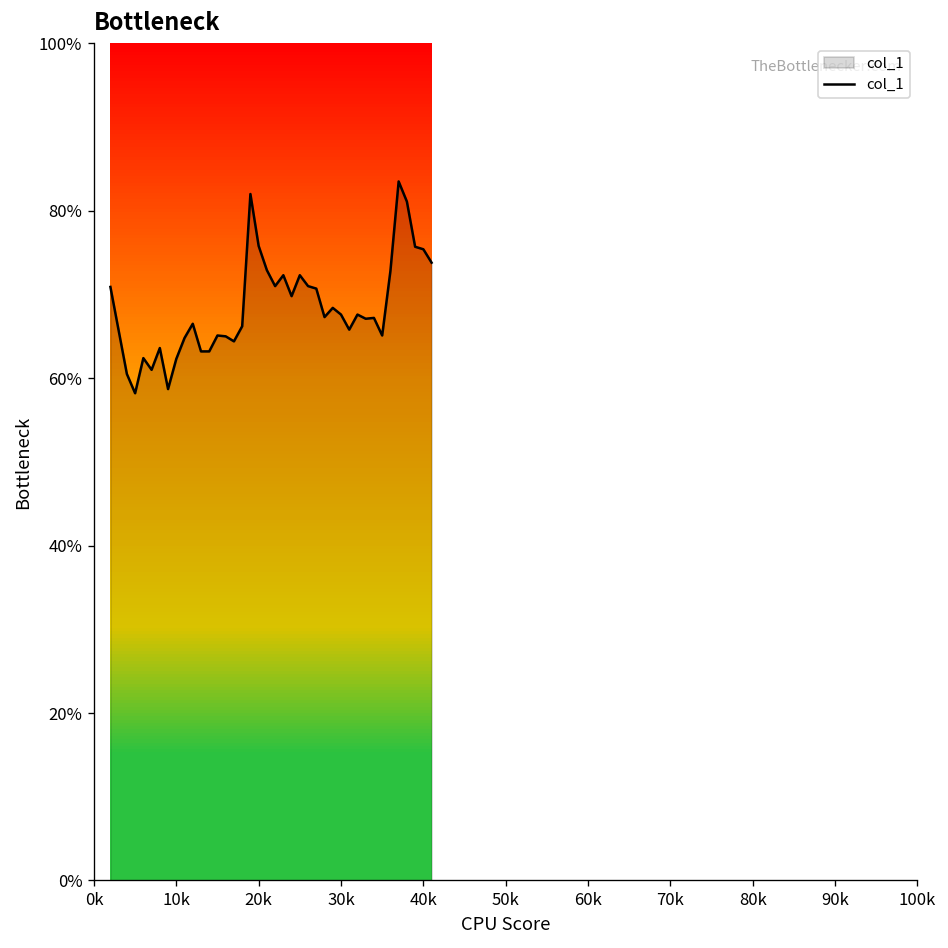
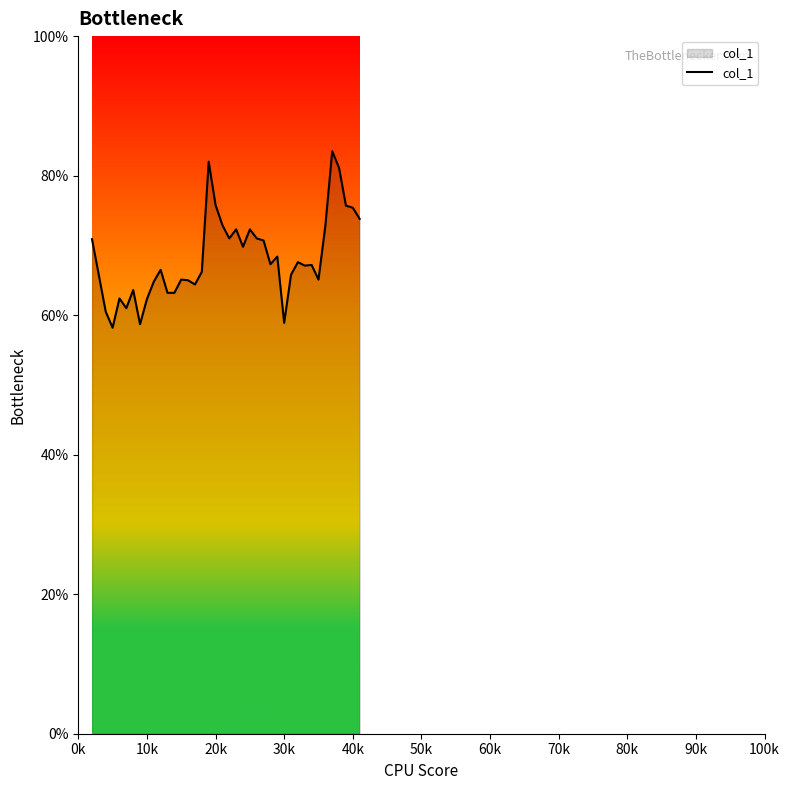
30k: 68% -> 59%
